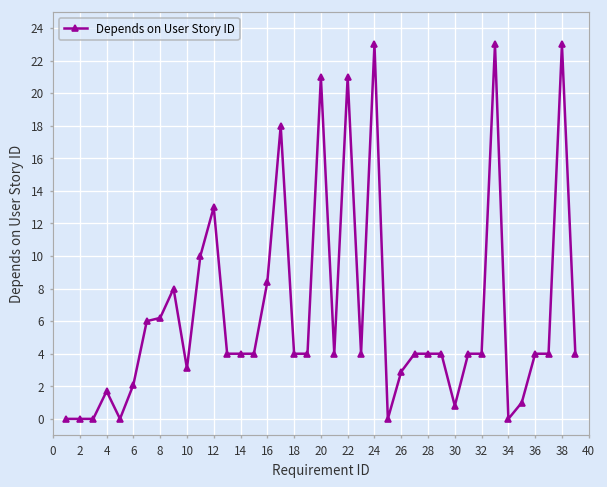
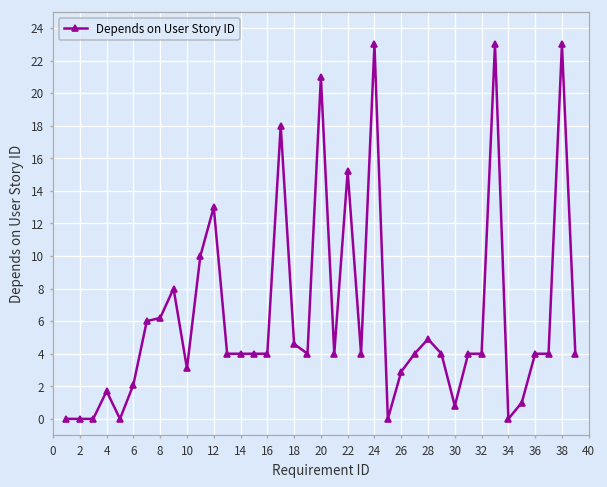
16: 8.4 -> 4.0
18: 4.0 -> 4.6
22: 21.0 -> 15.2
28: 4.0 -> 4.9
